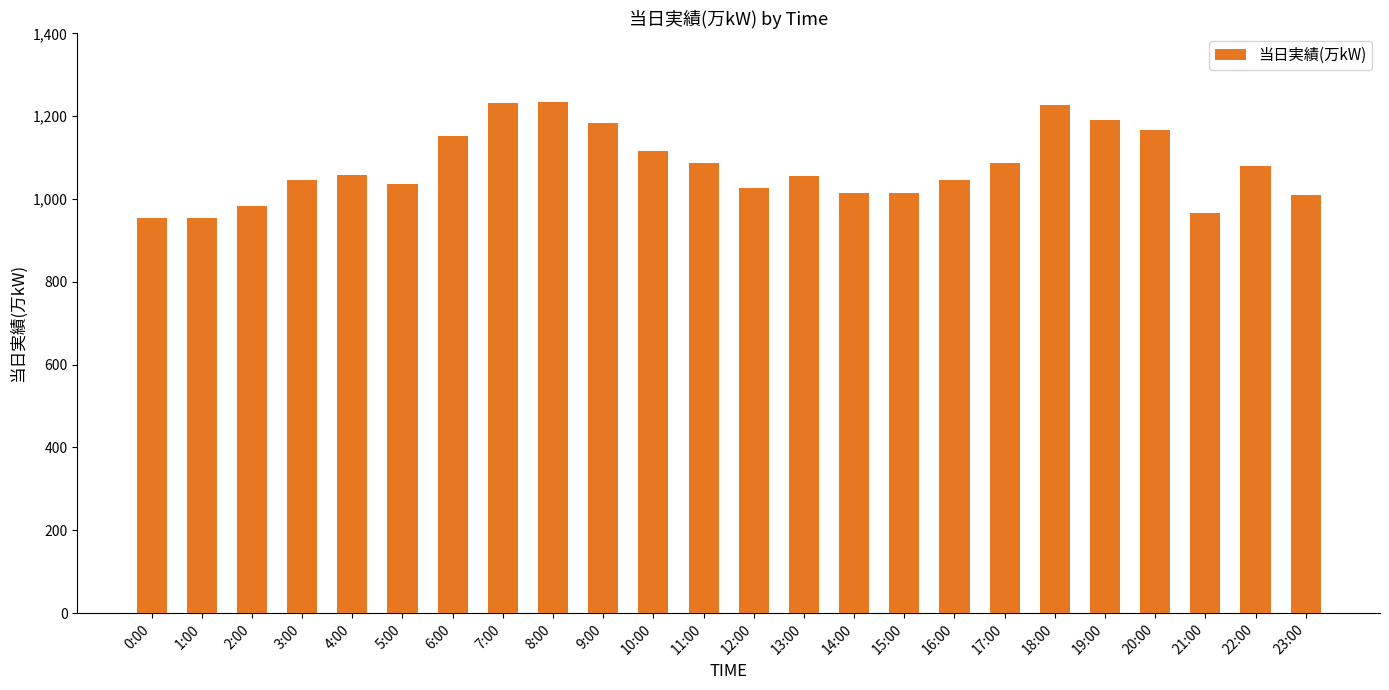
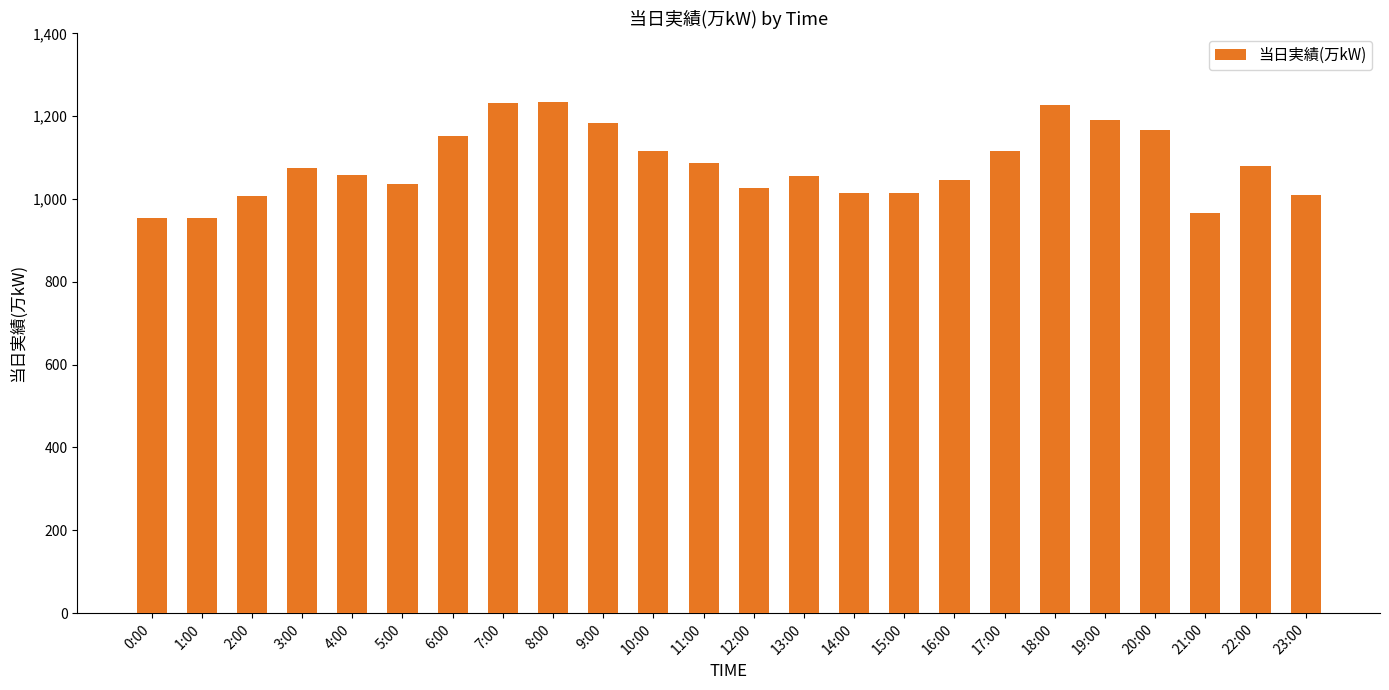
2:00: 980 -> 1,010
3:00: 1,050 -> 1,080
17:00: 1,090 -> 1,120
